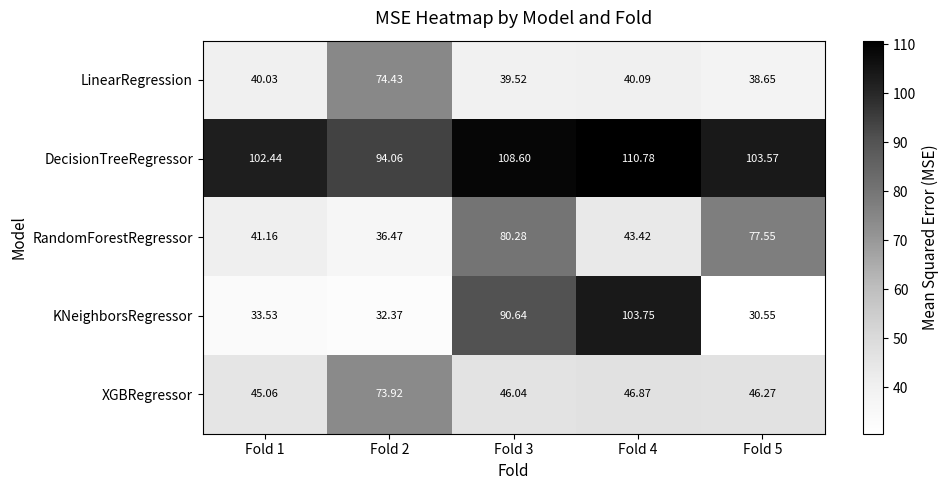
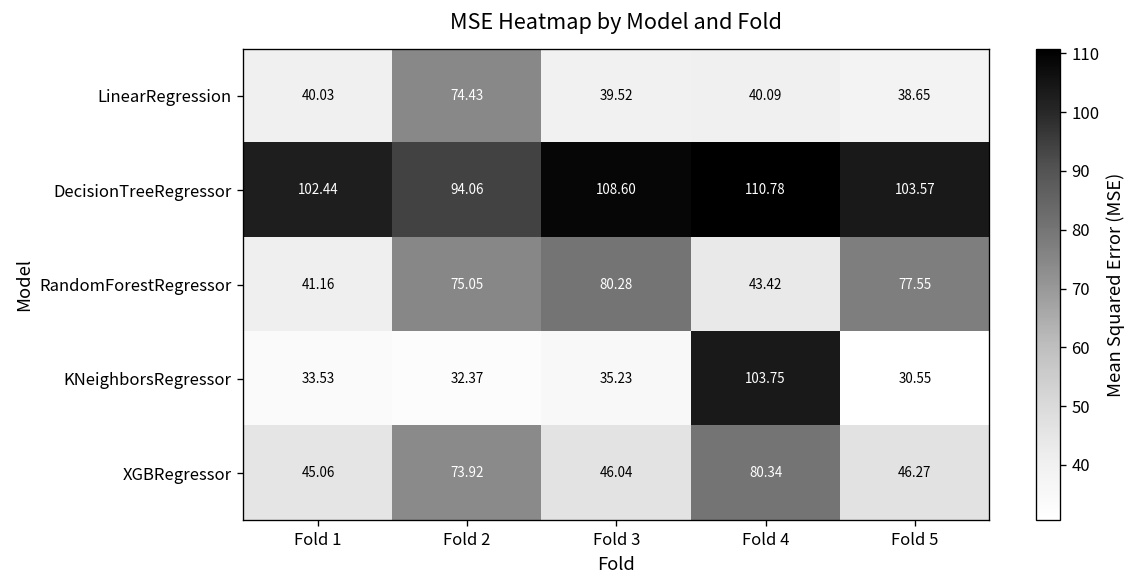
RandomForestRegressor, Fold 2: 36.47 -> 75.05
KNeighborsRegressor, Fold 3: 90.64 -> 35.23
XGBRegressor, Fold 4: 46.87 -> 80.34
